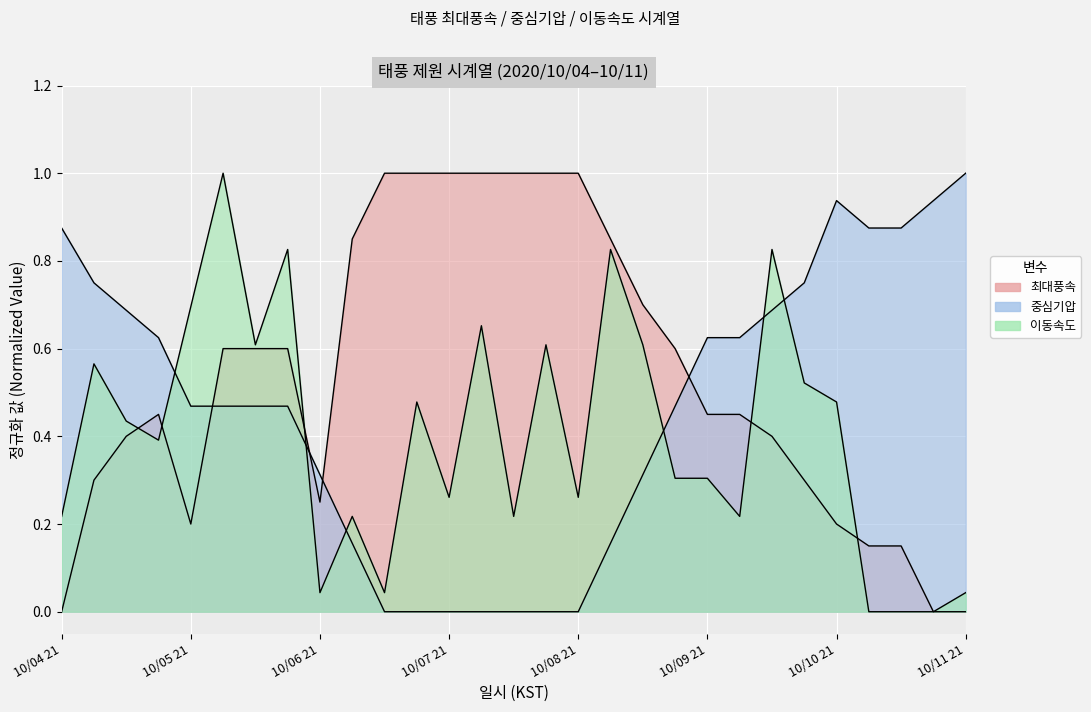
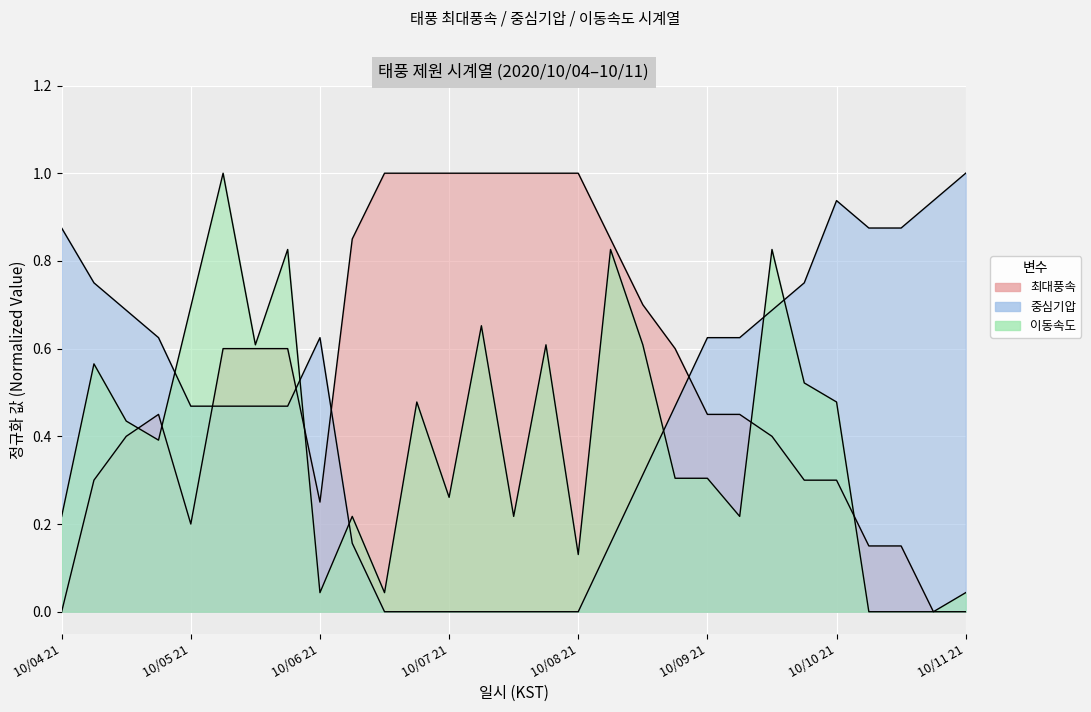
중심기압, 10/06 21: 0.31 -> 0.63
이동속도, 10/08 21: 0.26 -> 0.13
최대풍속, 10/10 21: 0.20 -> 0.30
